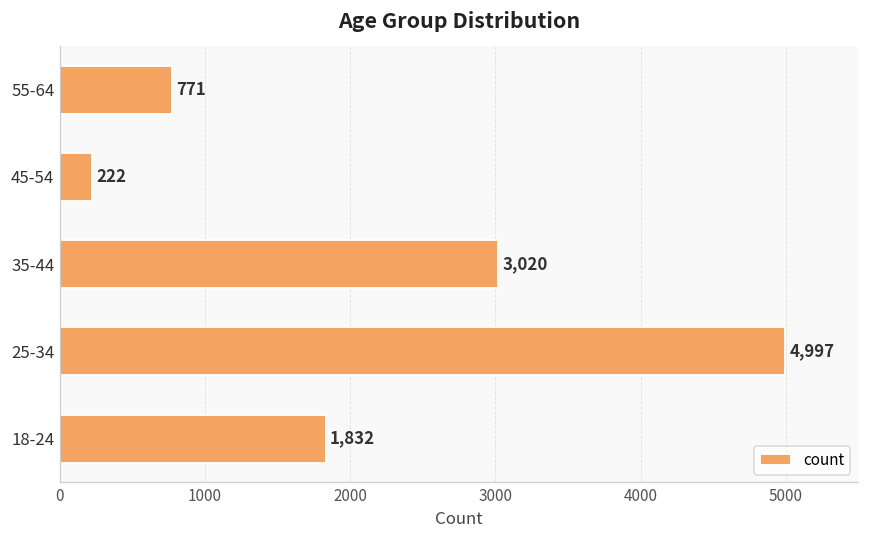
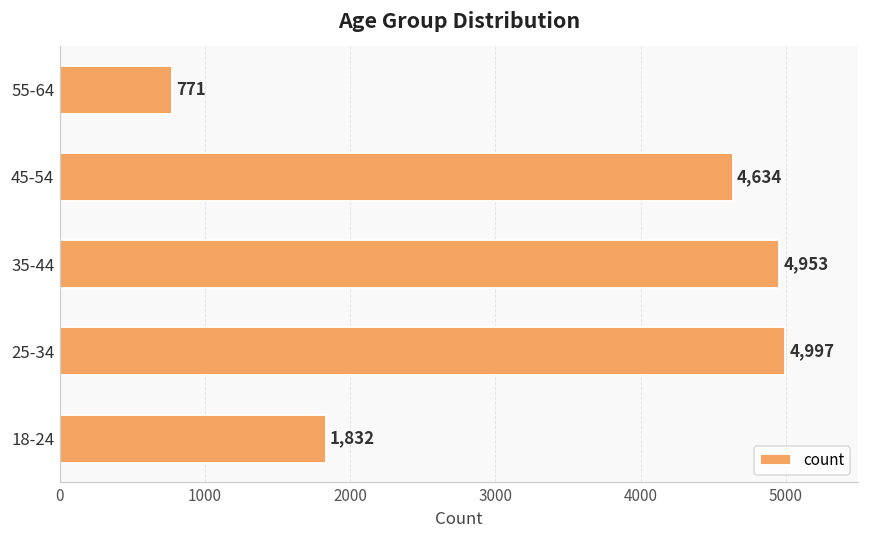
45-54: 222 -> 4,634
35-44: 3,020 -> 4,953
